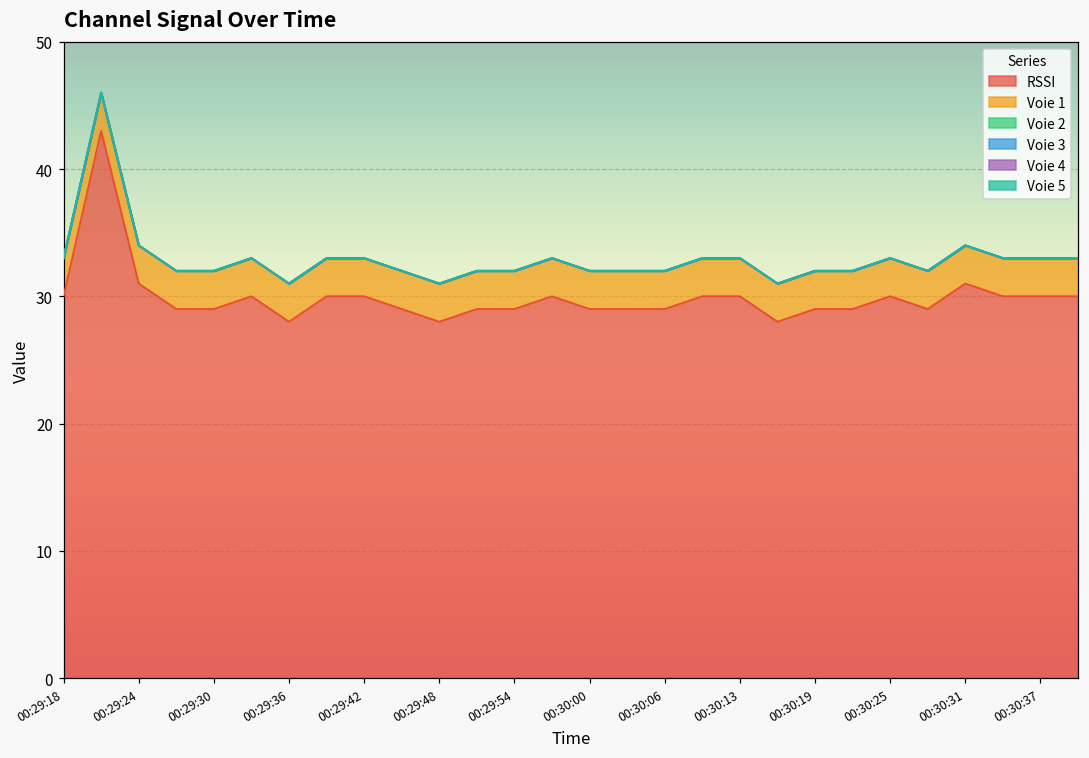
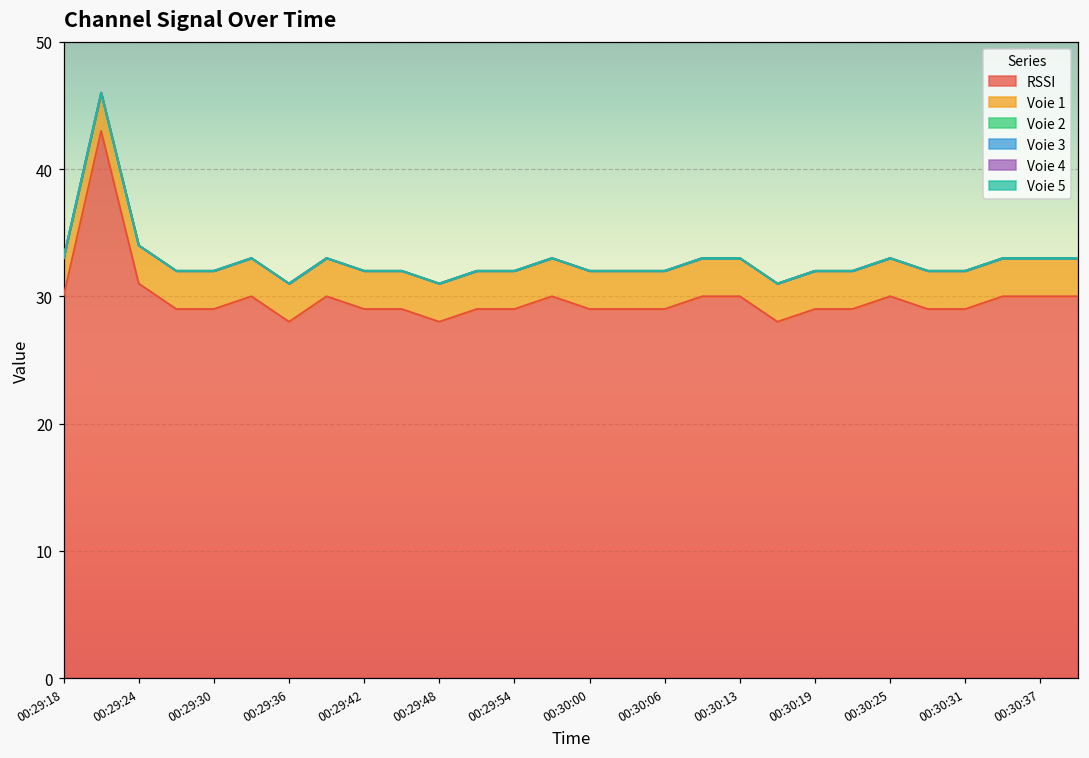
RSSI, 00:29:42: 30 -> 29
RSSI, 00:30:31: 31 -> 29
